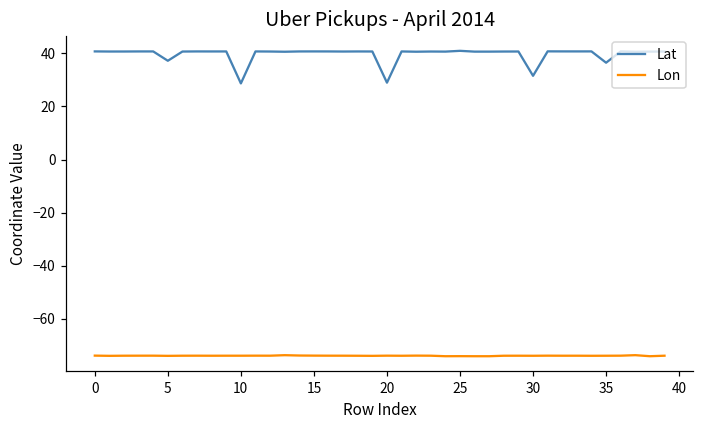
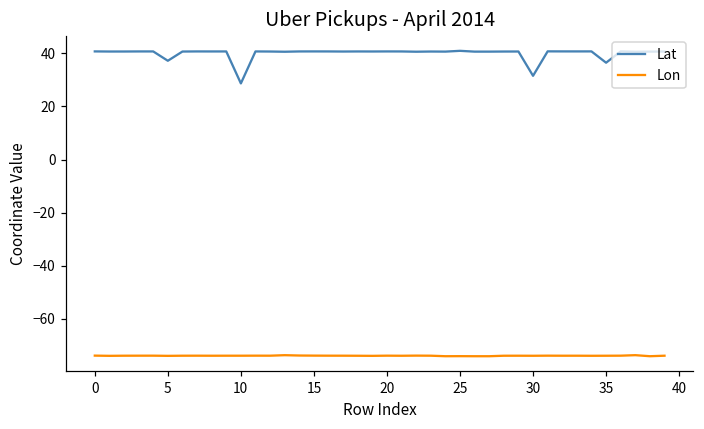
Lat, 20: 29 -> 41
